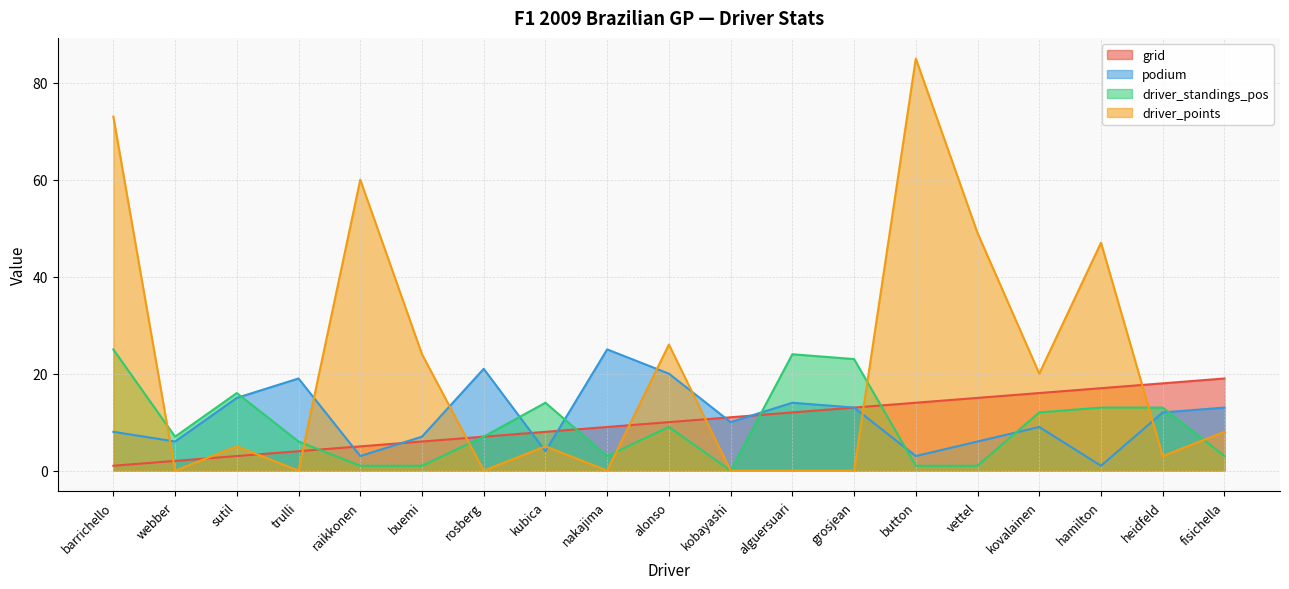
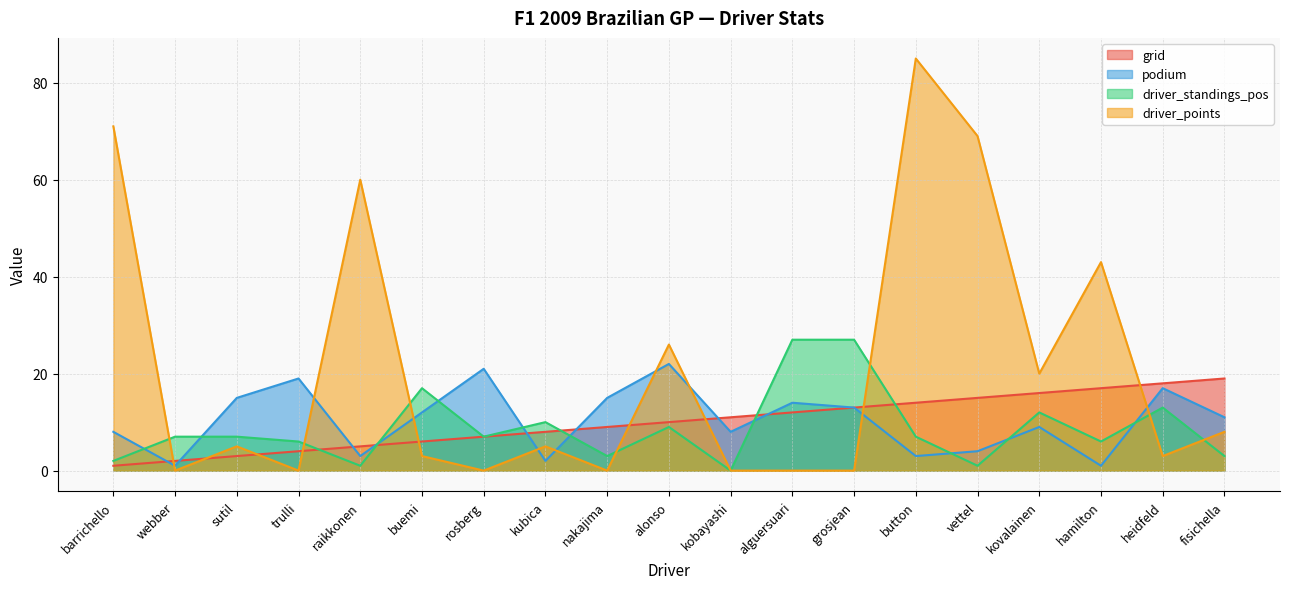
driver_standings_pos, barrichello: 25 -> 2
driver_points, barrichello: 73 -> 71
podium, webber: 6 -> 1
driver_standings_pos, sutil: 16 -> 7
podium, buemi: 7 -> 12
driver_standings_pos, buemi: 1 -> 17
driver_points, buemi: 24 -> 3
podium, kubica: 4 -> 2
driver_standings_pos, kubica: 14 -> 10
podium, nakajima: 25 -> 15
podium, alonso: 20 -> 22
podium, kobayashi: 10 -> 8
driver_standings_pos, alguersuari: 24 -> 27
driver_standings_pos, grosjean: 23 -> 27
driver_standings_pos, button: 1 -> 7
podium, vettel: 6 -> 4
driver_points, vettel: 49 -> 69
driver_standings_pos, hamilton: 13 -> 6
driver_points, hamilton: 47 -> 43
podium, heidfeld: 12 -> 17
podium, fisichella: 13 -> 11
